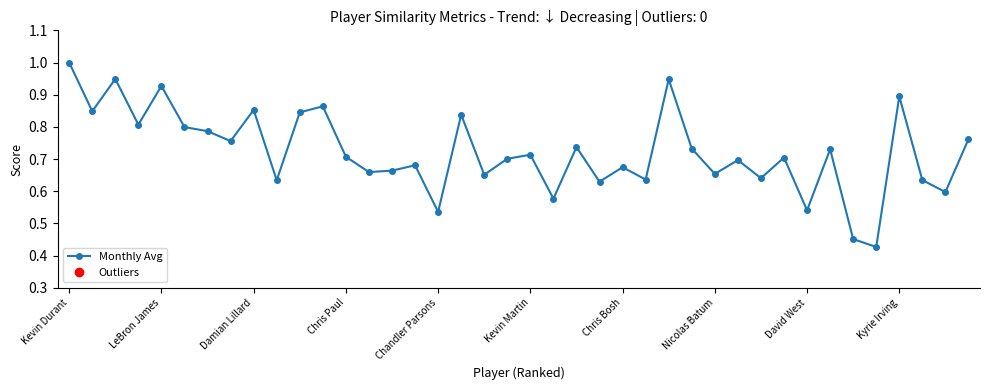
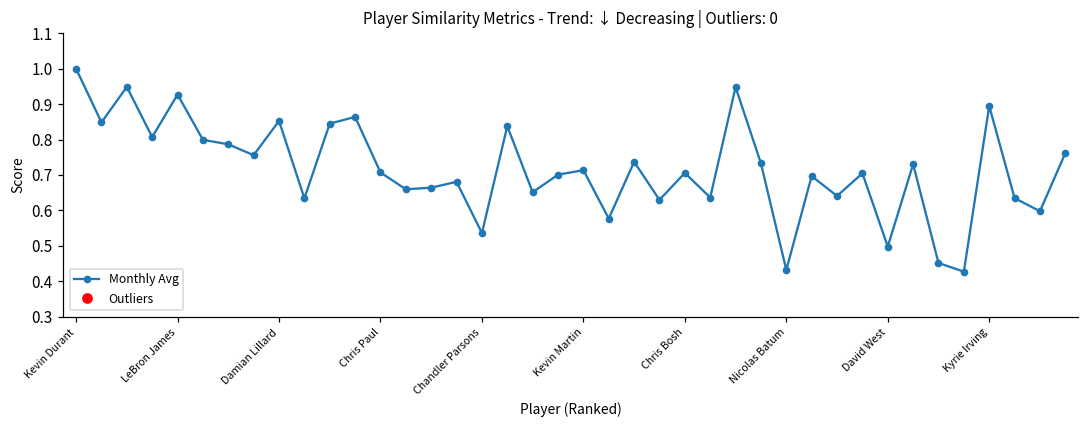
Chris Bosh: 0.67 -> 0.71
Nicolas Batum: 0.65 -> 0.43
David West: 0.54 -> 0.50
